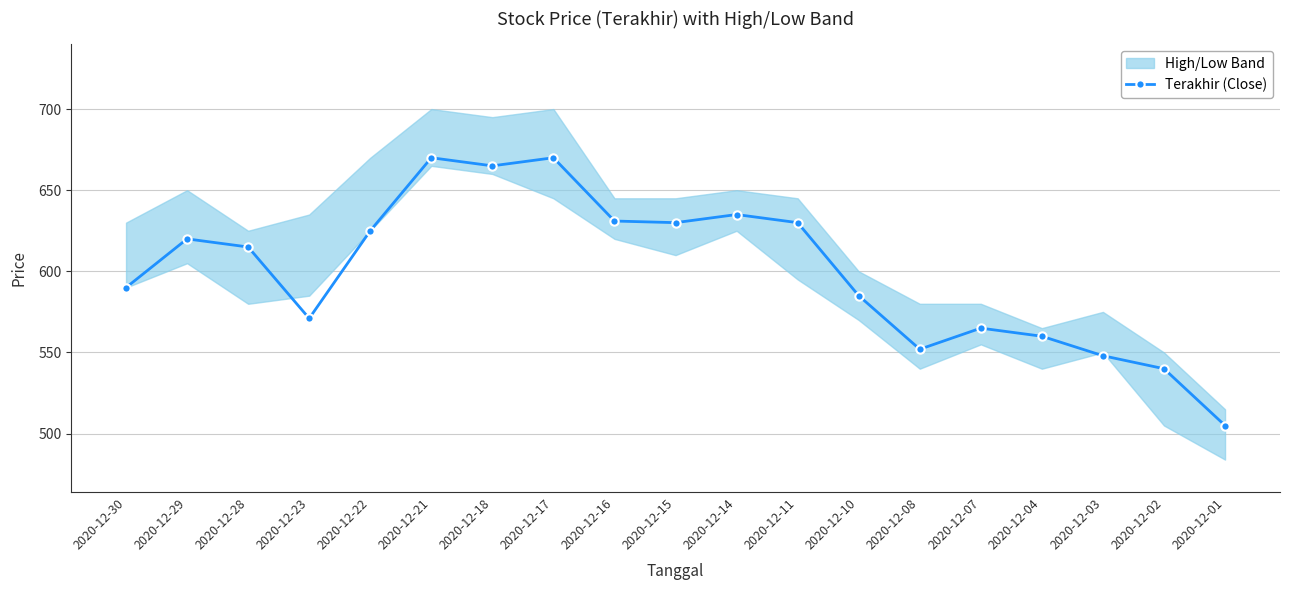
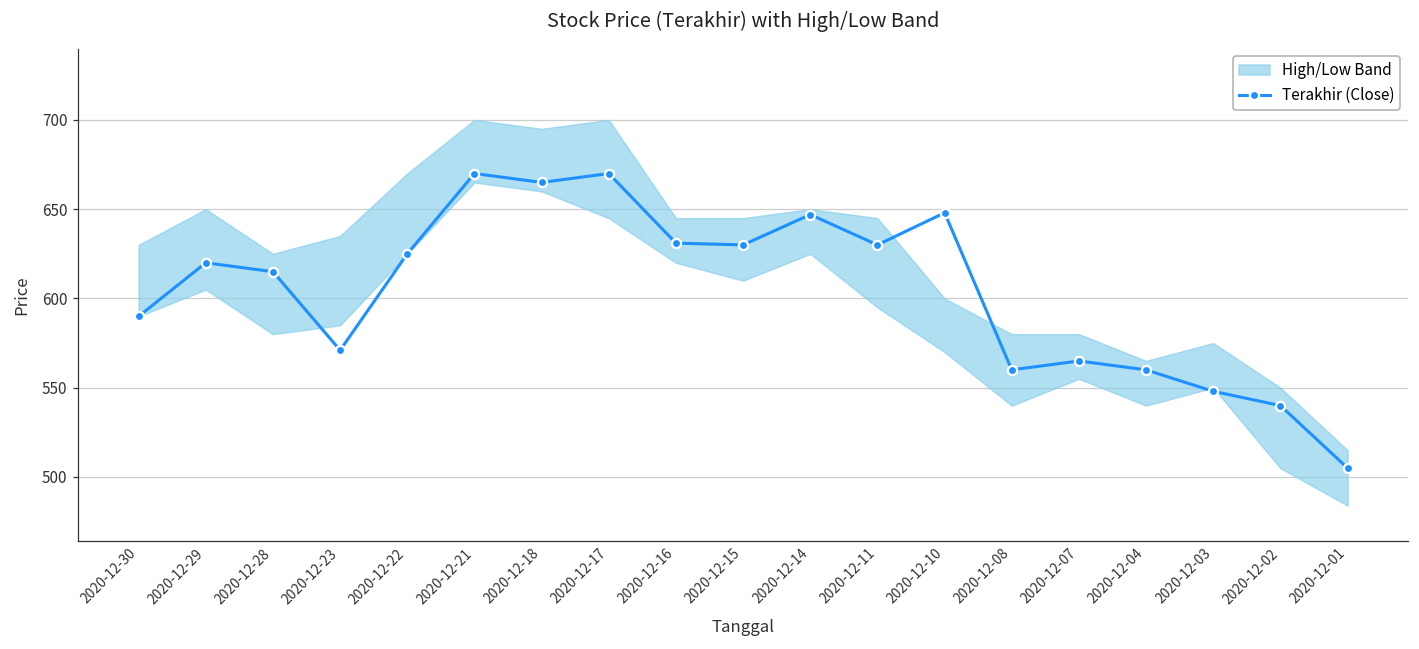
Terakhir (Close), 2020-12-14: 635 -> 647
Terakhir (Close), 2020-12-10: 585 -> 648
Terakhir (Close), 2020-12-08: 552 -> 560
